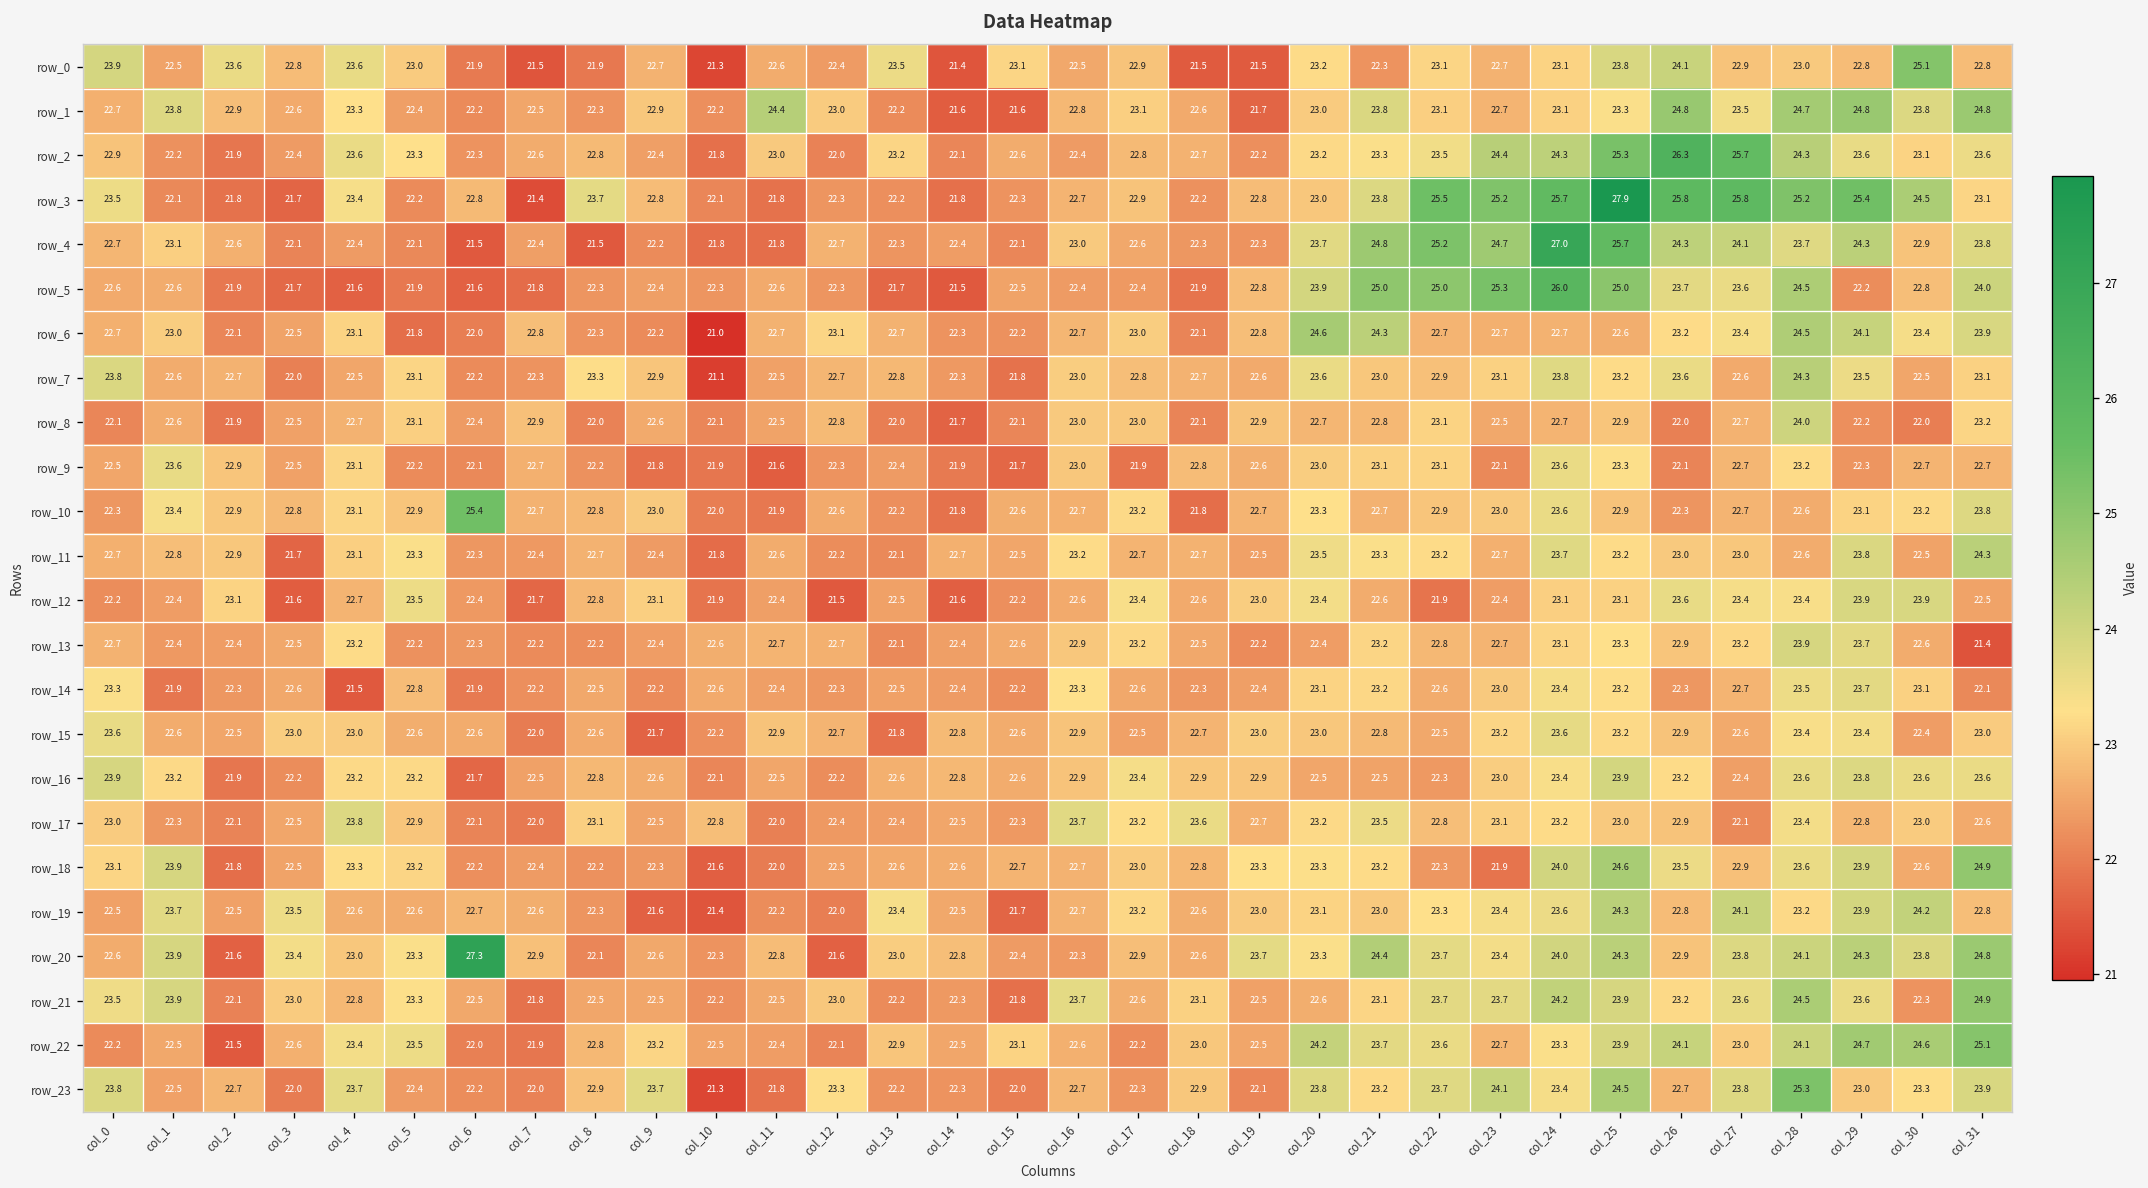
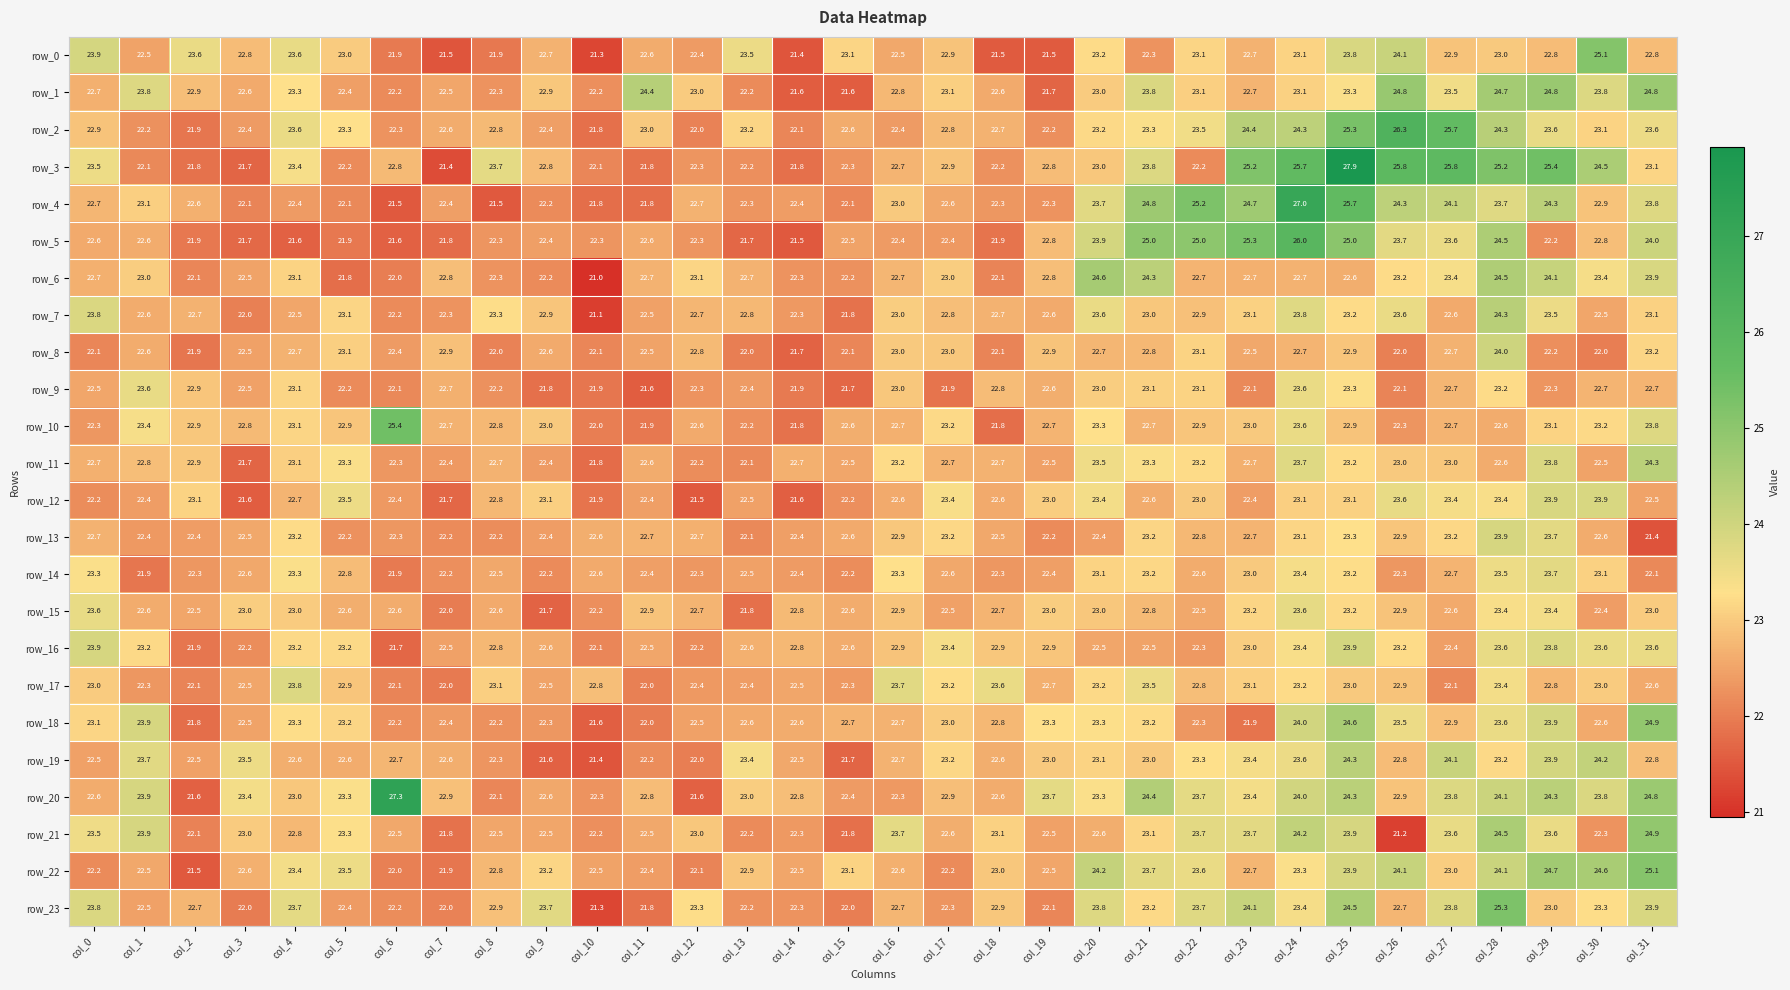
row_3, col_22: 25.5 -> 22.2
row_12, col_22: 21.9 -> 23.0
row_14, col_4: 21.5 -> 23.3
row_21, col_26: 23.2 -> 21.2
